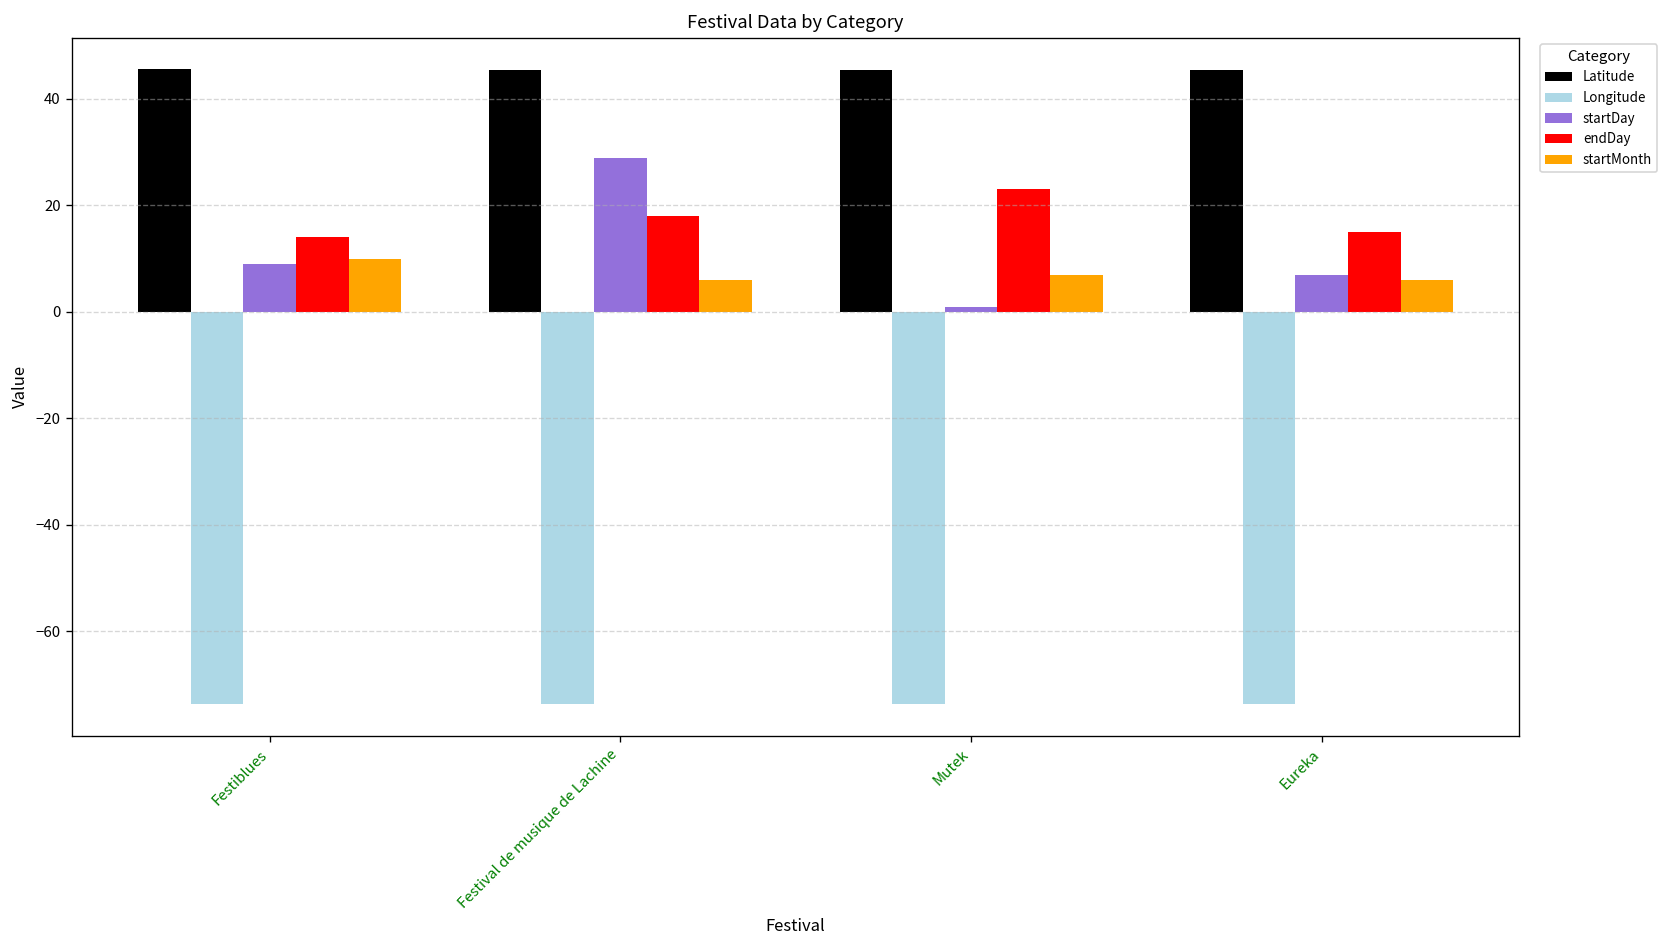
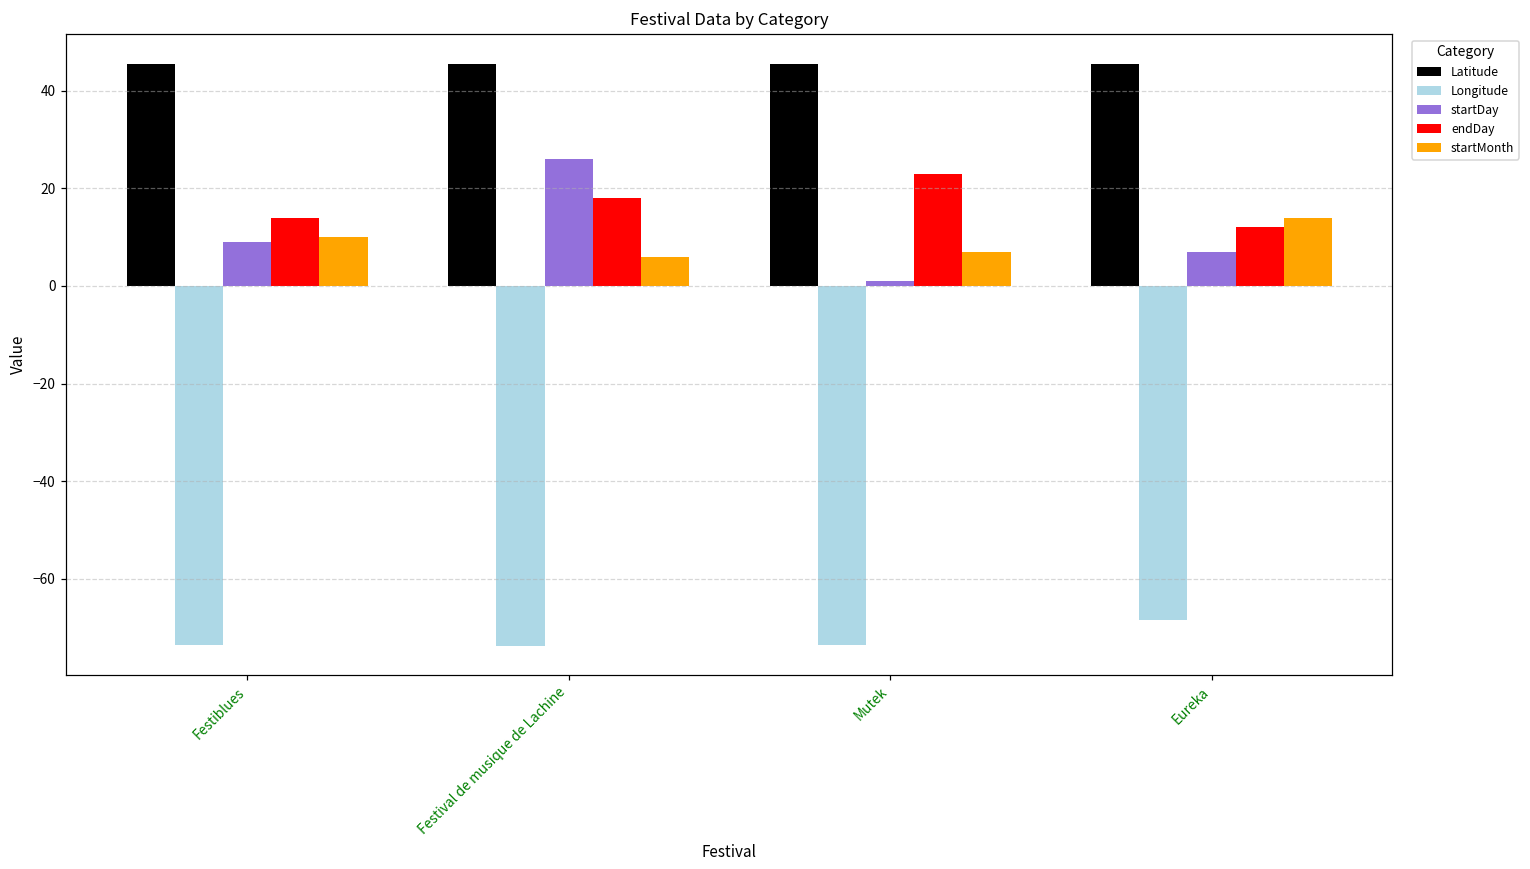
startDay, Festival de musique de Lachine: 29 -> 26
Longitude, Eureka: -74 -> -68
endDay, Eureka: 15 -> 12
startMonth, Eureka: 6 -> 14
